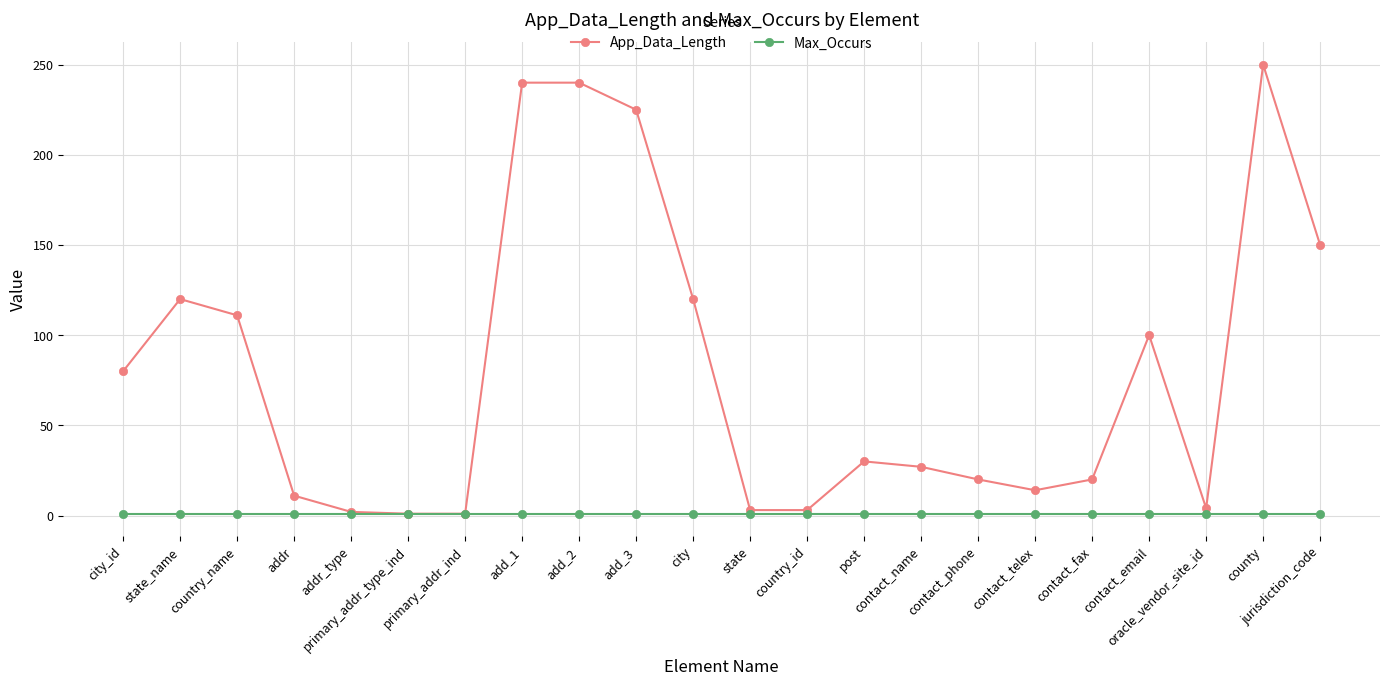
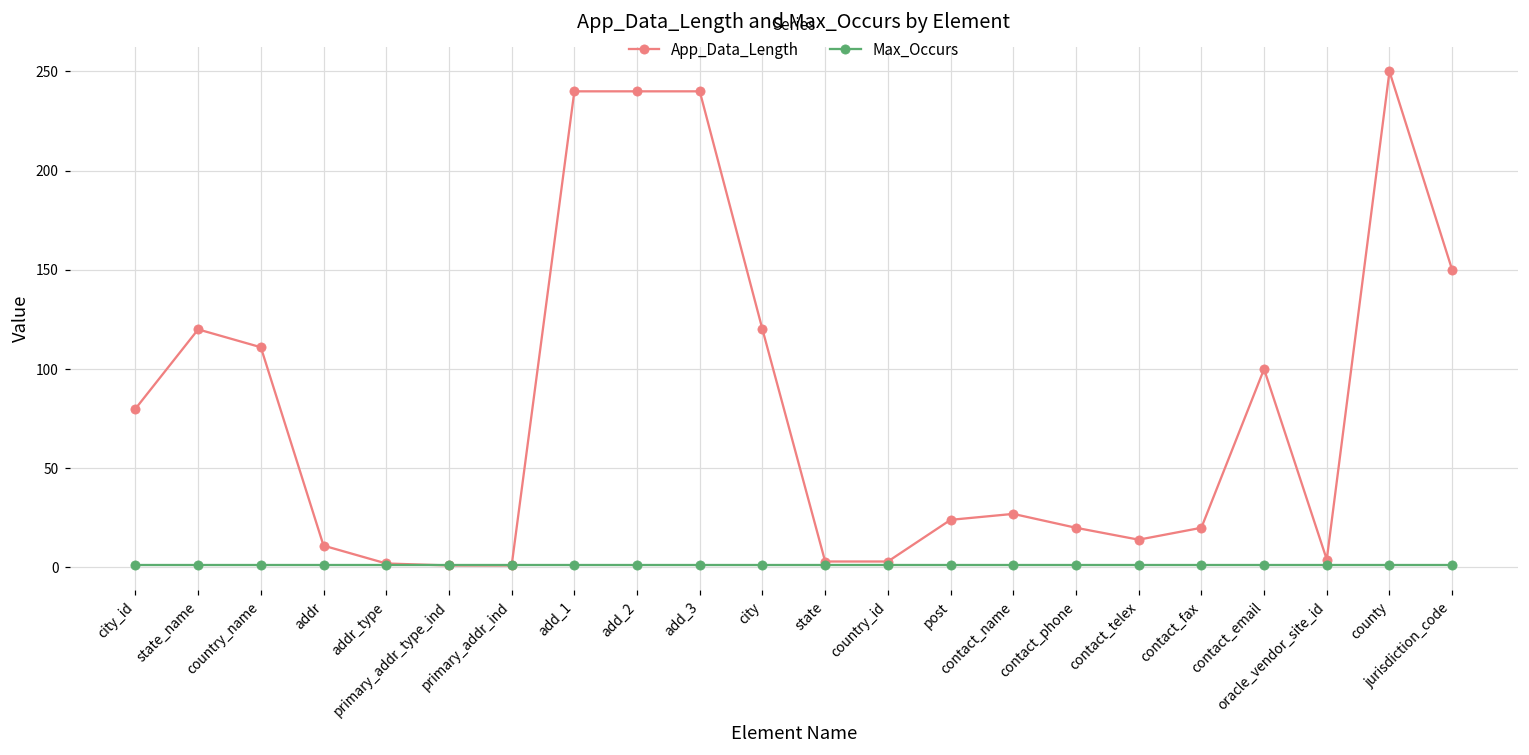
App_Data_Length, add_3: 225 -> 240
App_Data_Length, post: 30 -> 24
